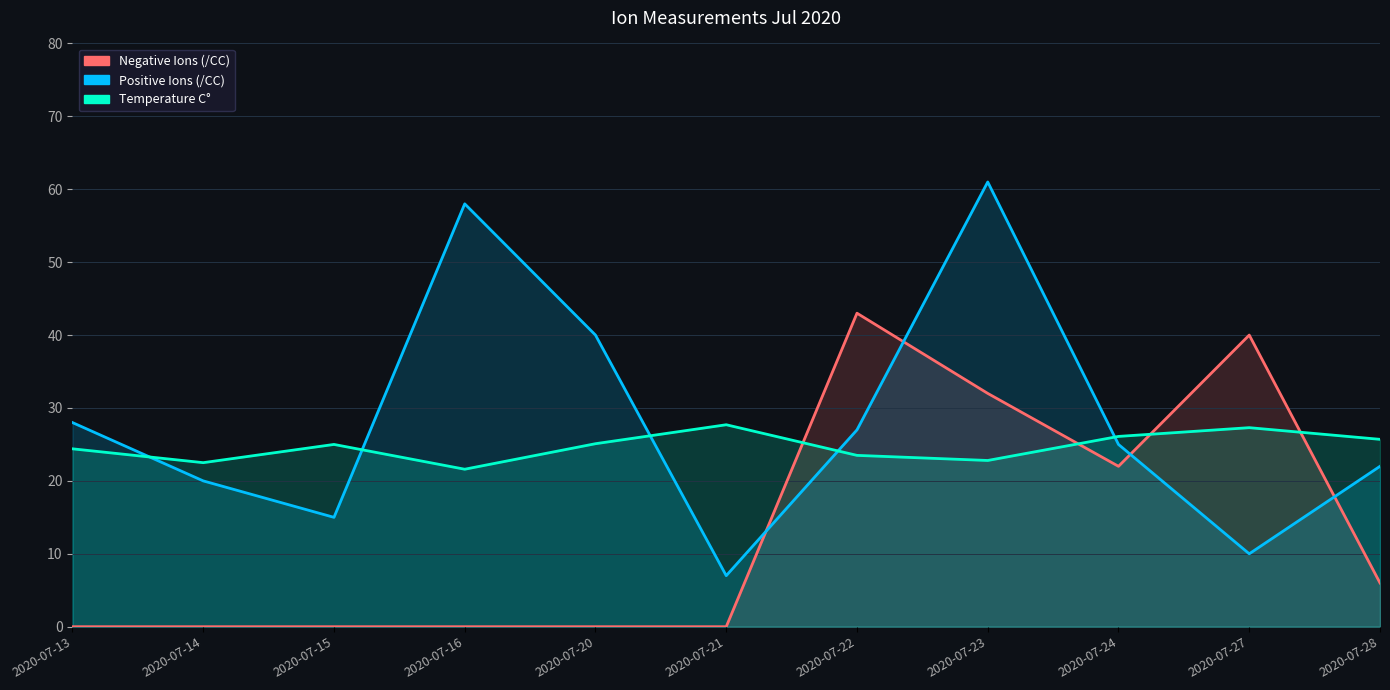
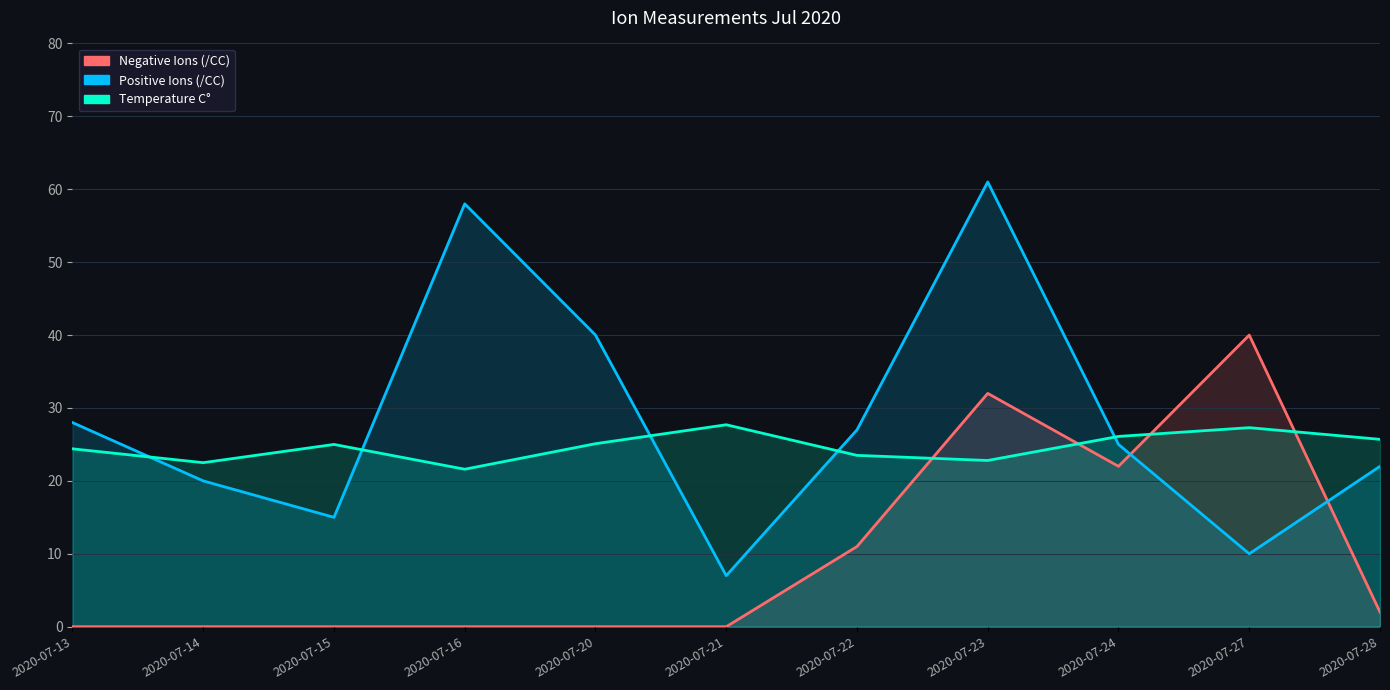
Negative Ions (/CC), 2020-07-22: 43 -> 11
Negative Ions (/CC), 2020-07-28: 6 -> 2
